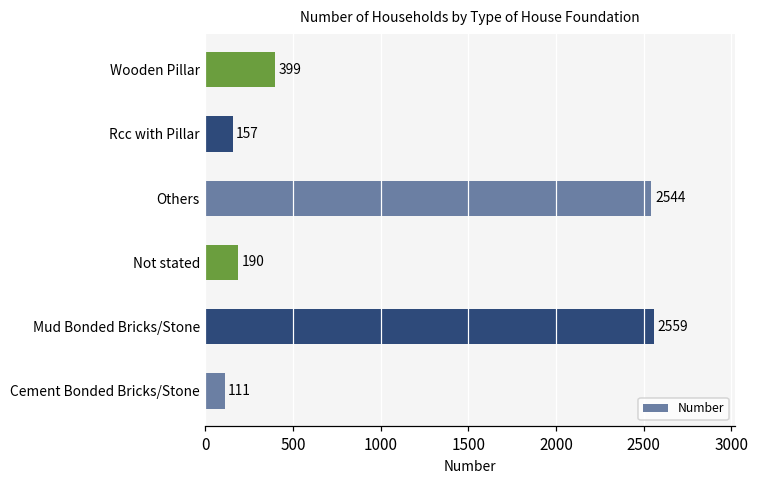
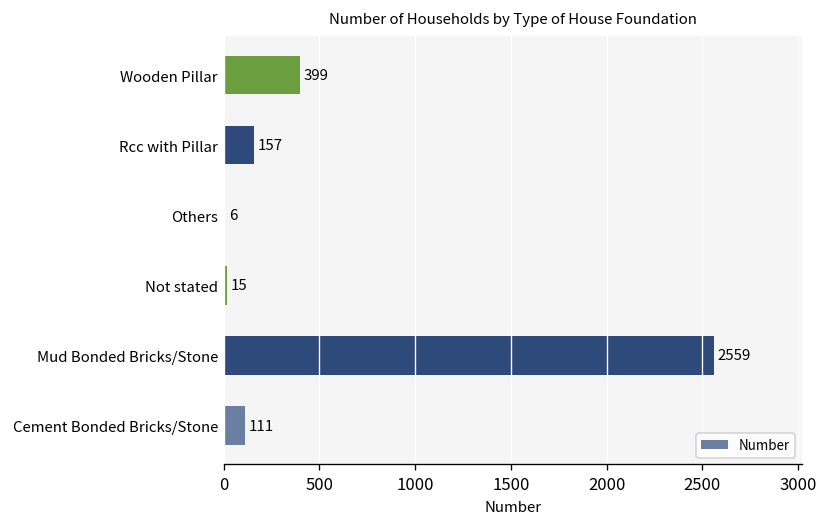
Others: 2544 -> 6
Not stated: 190 -> 15
